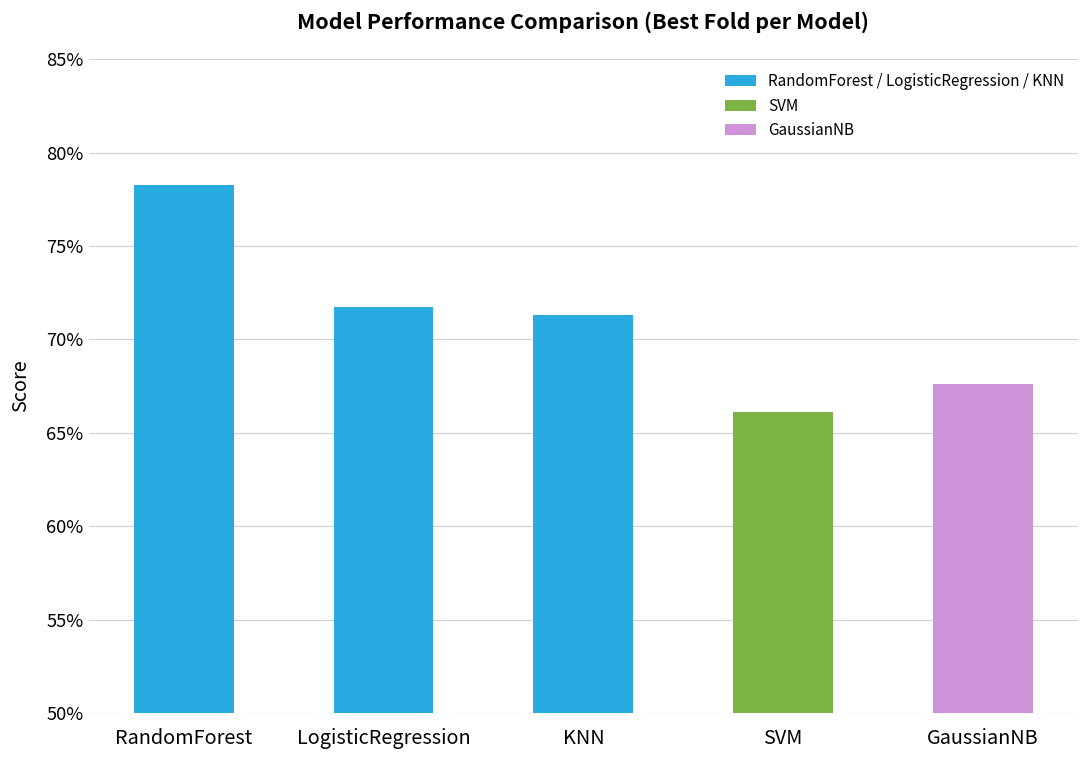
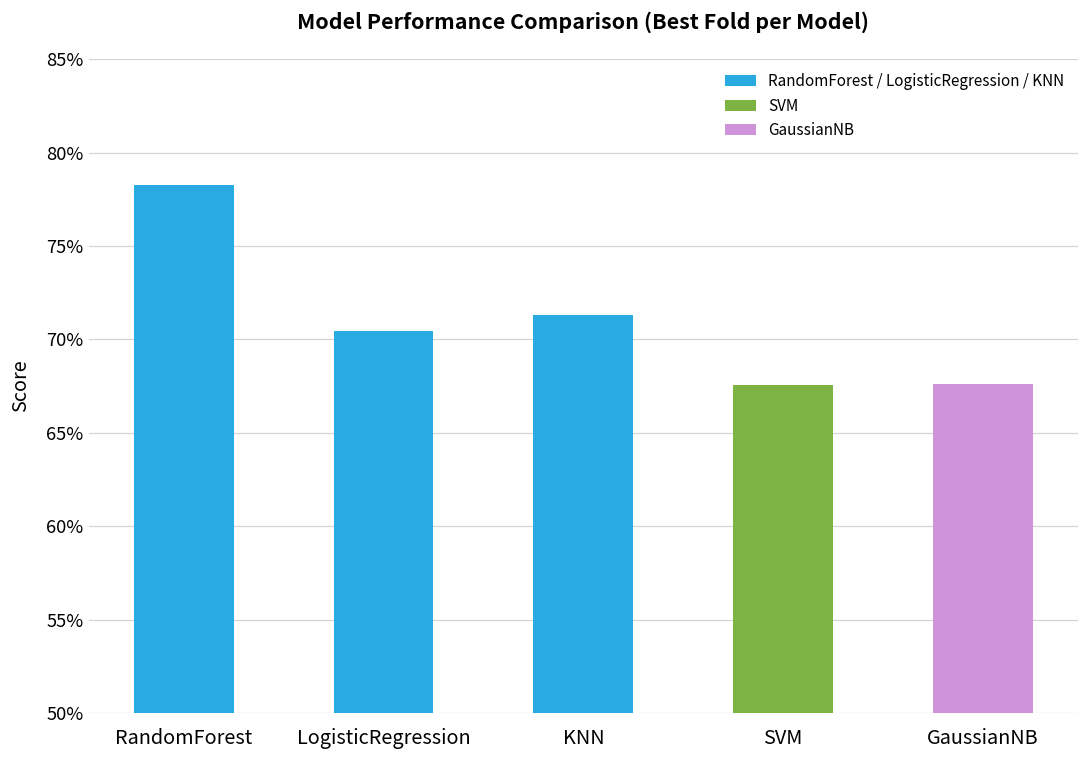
LogisticRegression: 71.7% -> 70.4%
SVM: 66.1% -> 67.5%
